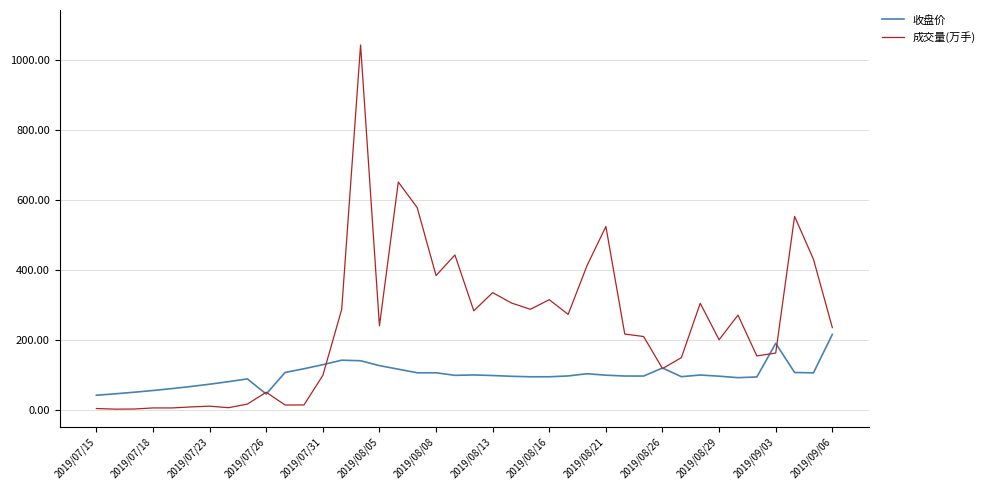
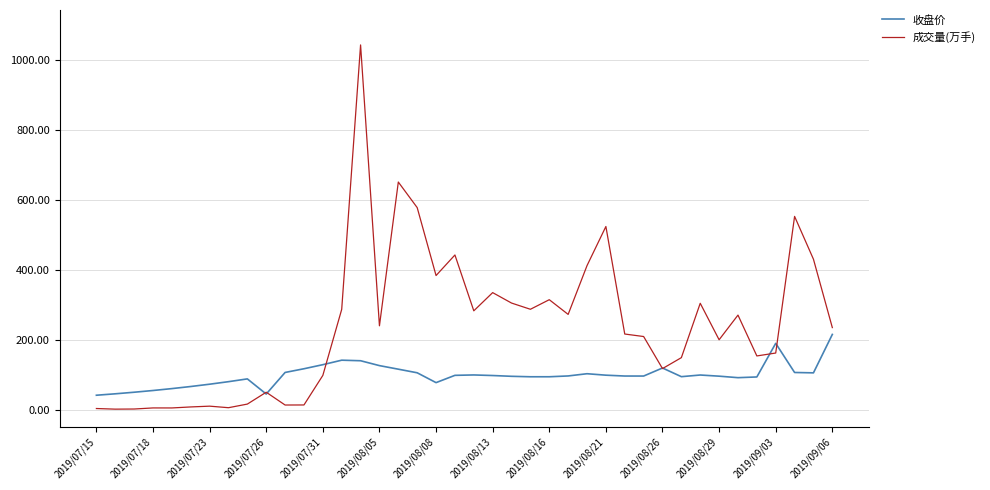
收盘价, 2019/08/08: 110 -> 80
